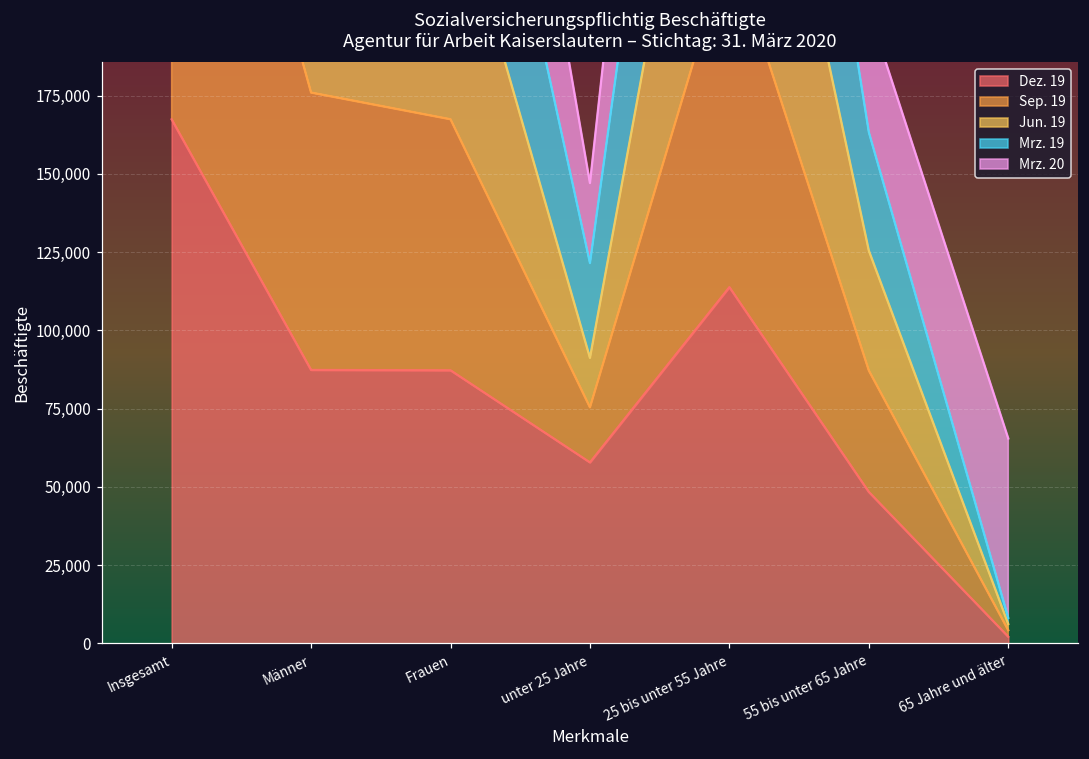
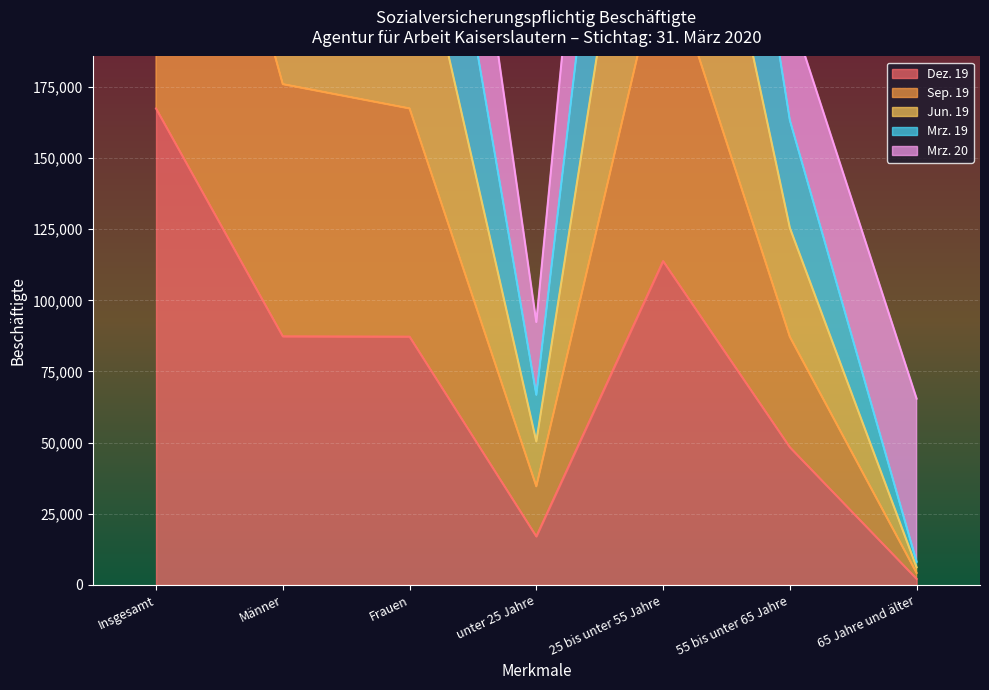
Dez. 19, unter 25 Jahre: 58,000 -> 17,000
Mrz. 19, unter 25 Jahre: 30,000 -> 16,000
